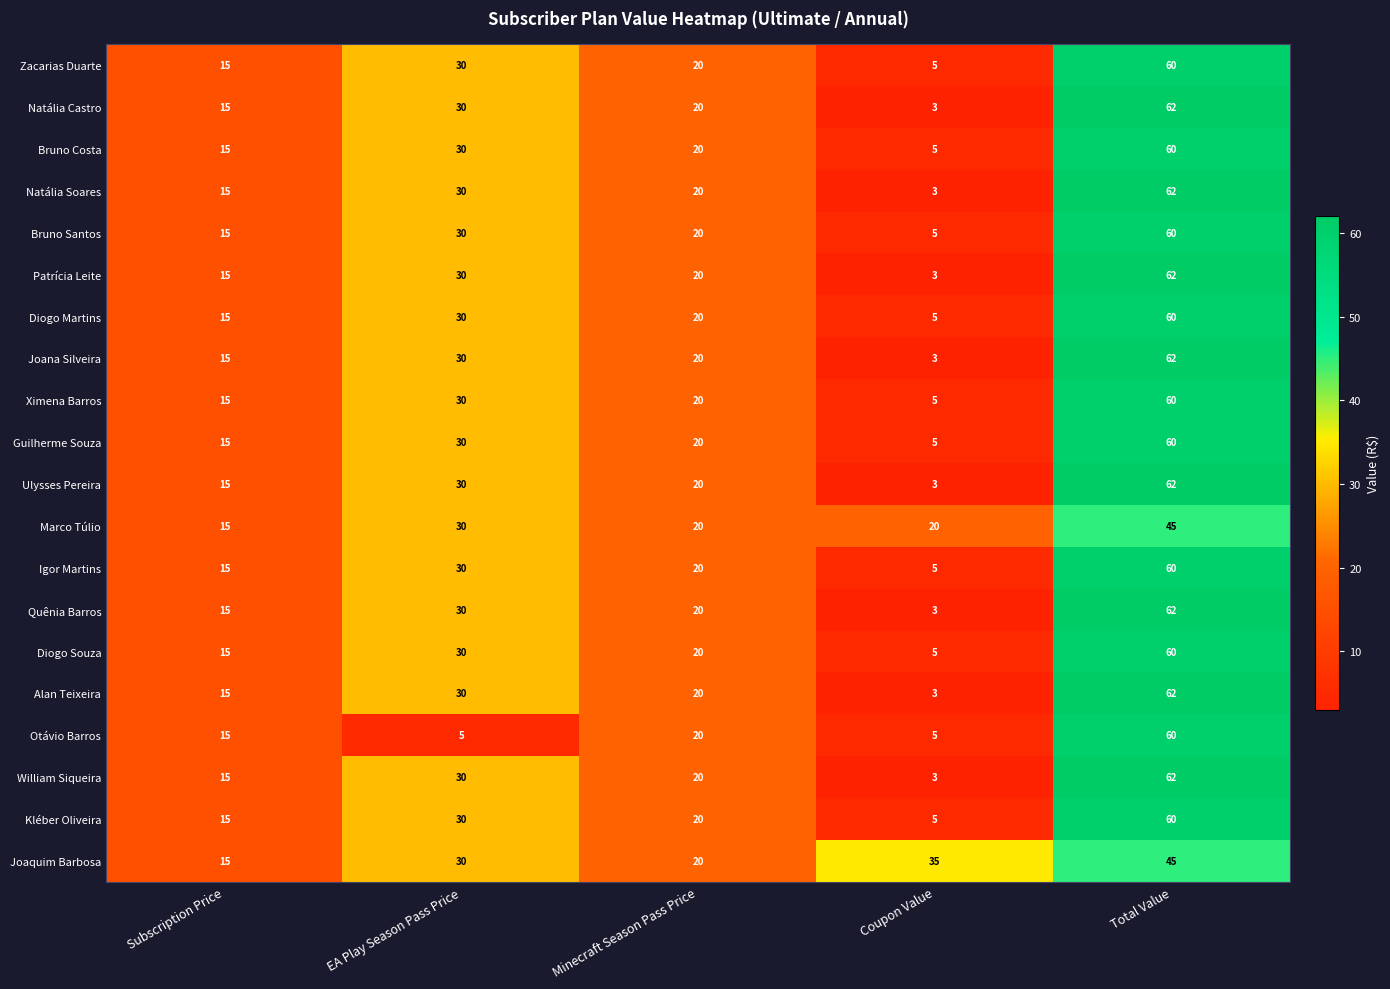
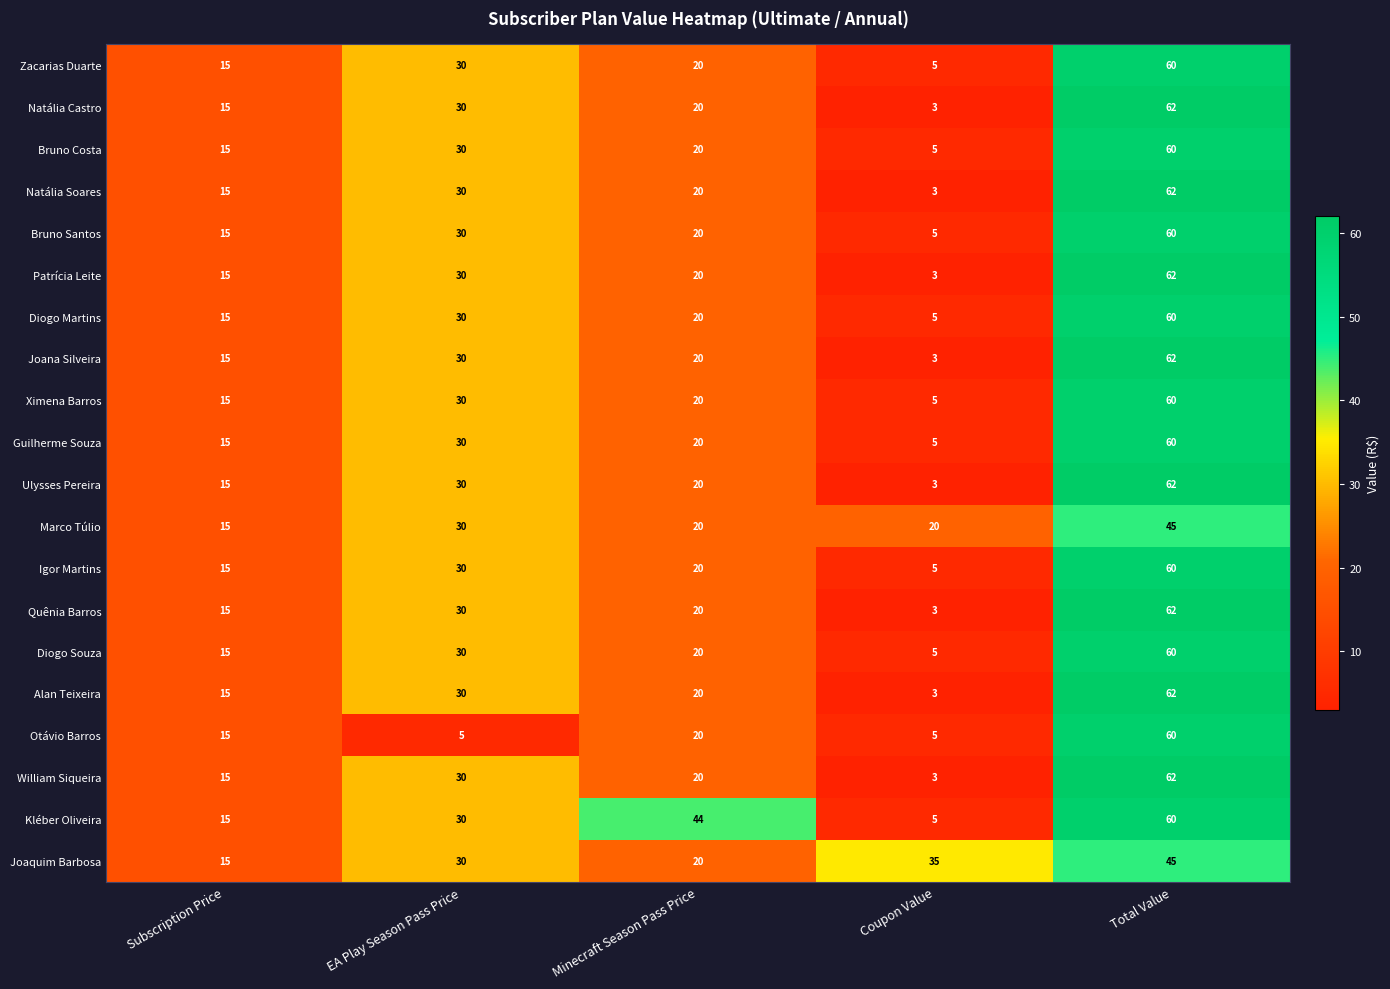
Kléber Oliveira, Minecraft Season Pass Price: 20 -> 44
